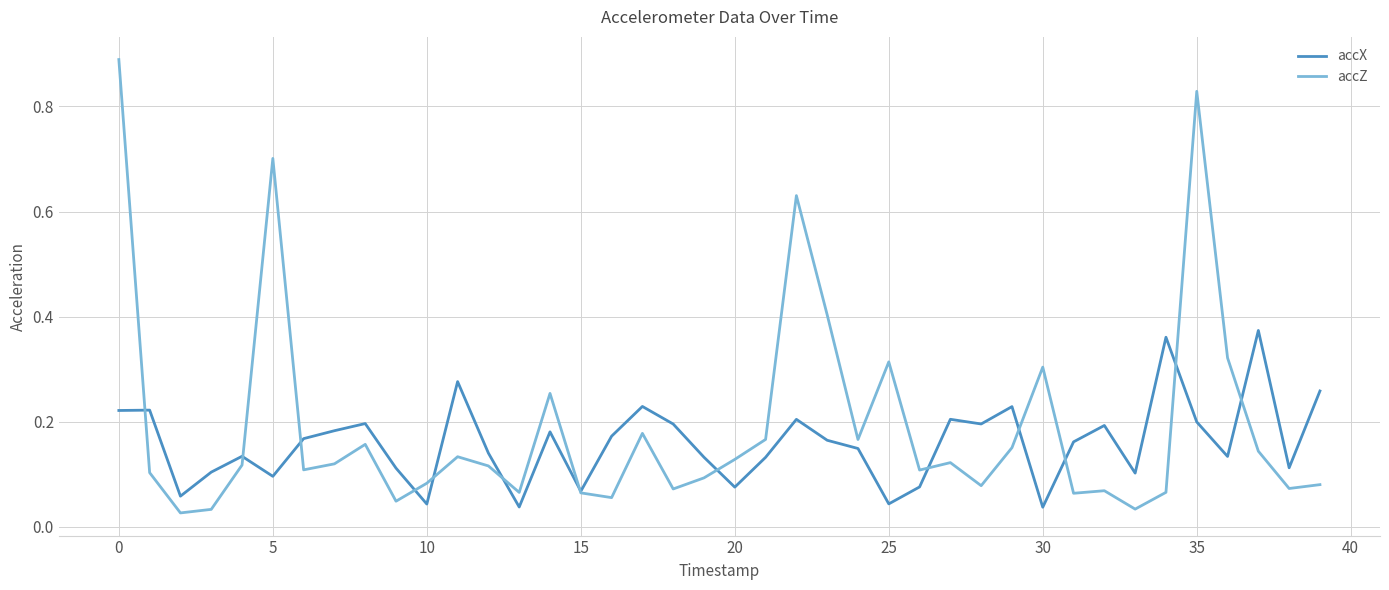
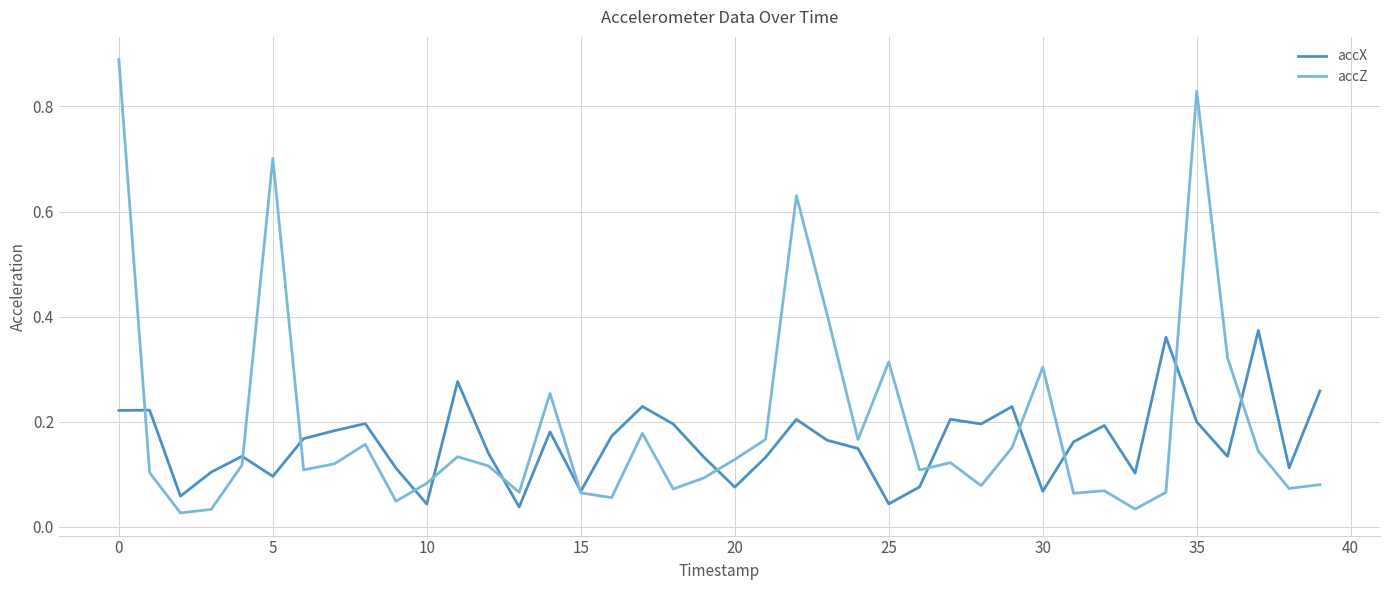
accX, 30: 0.04 -> 0.07
